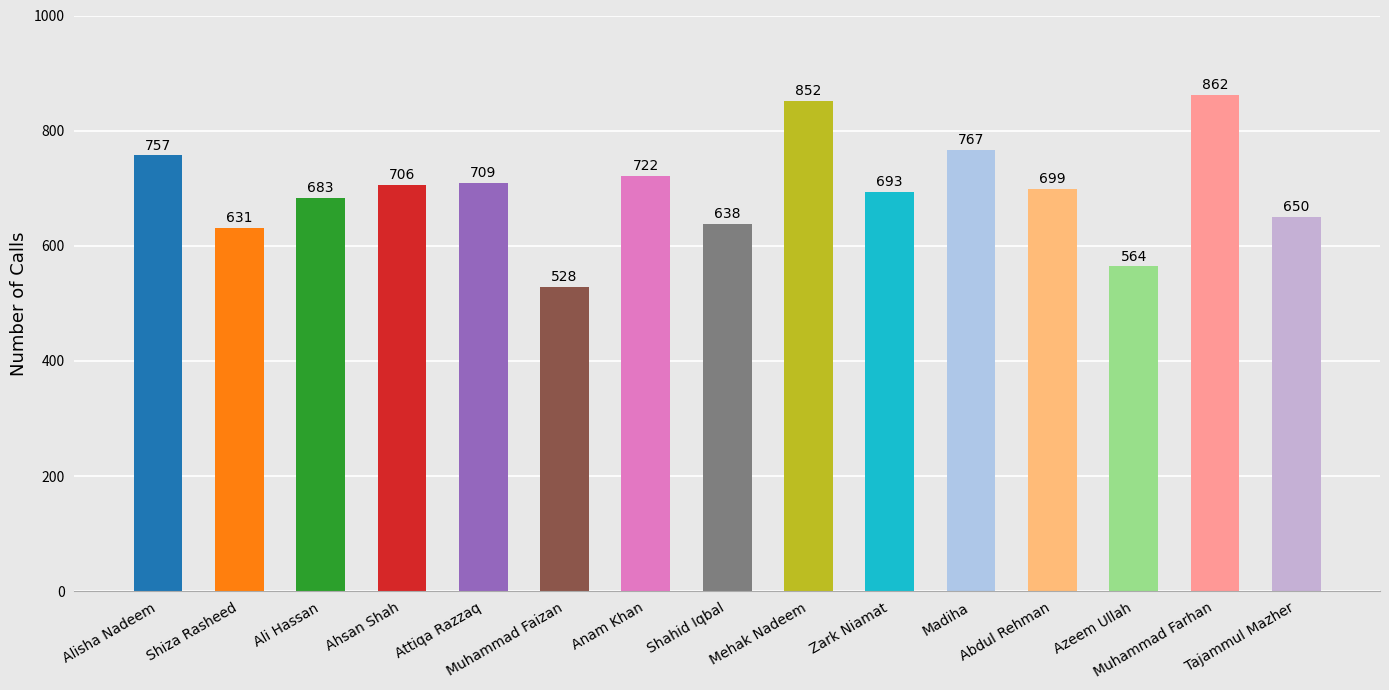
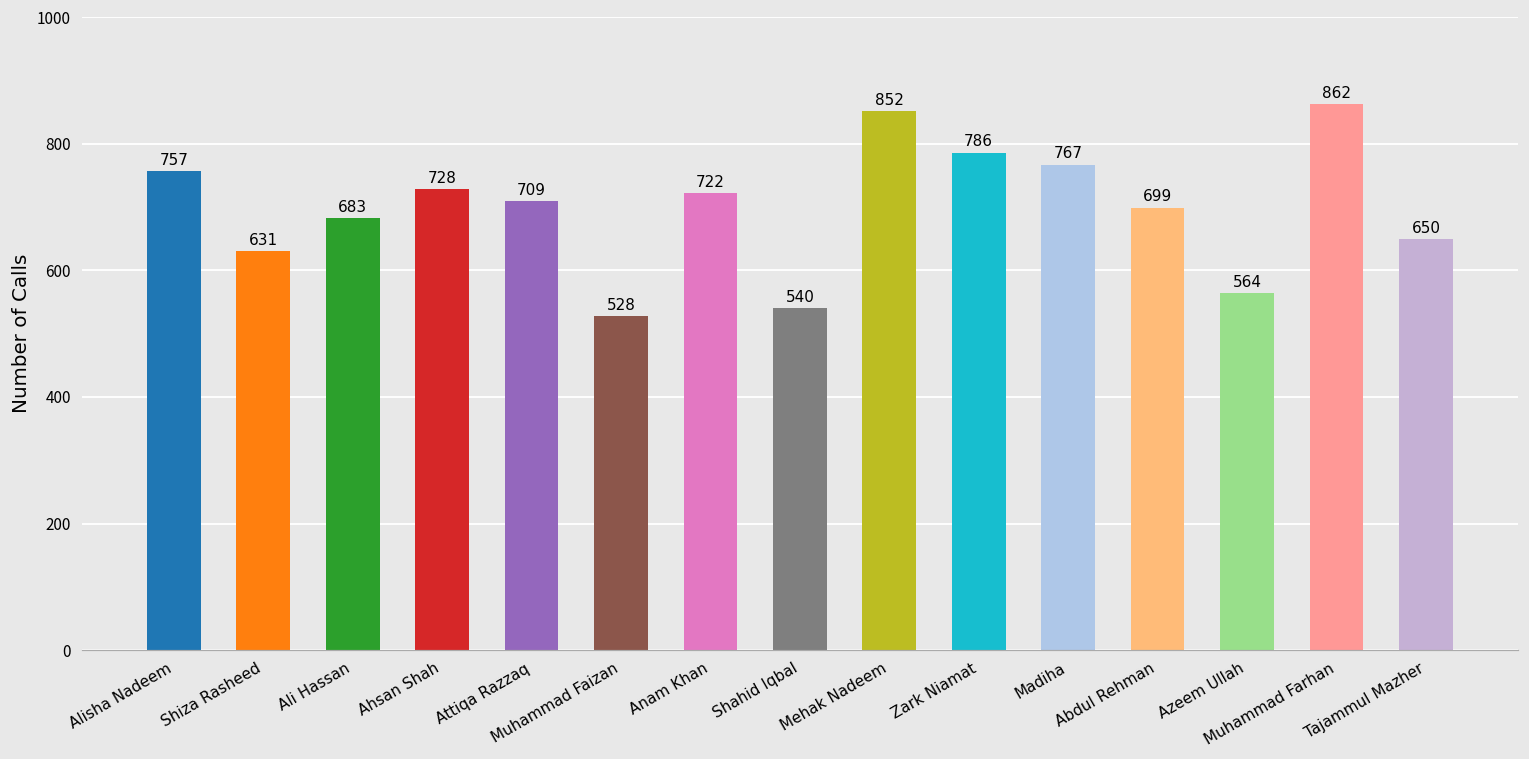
Ahsan Shah: 706 -> 728
Shahid Iqbal: 638 -> 540
Zark Niamat: 693 -> 786
